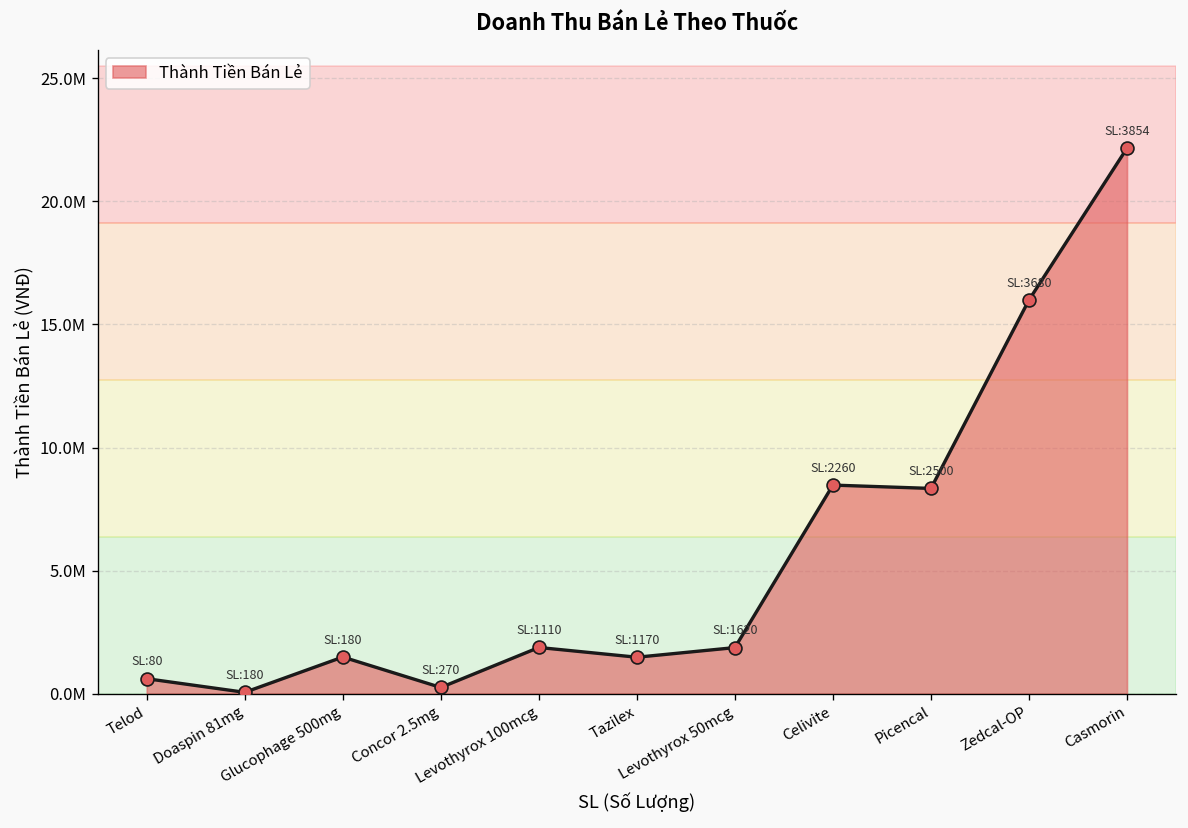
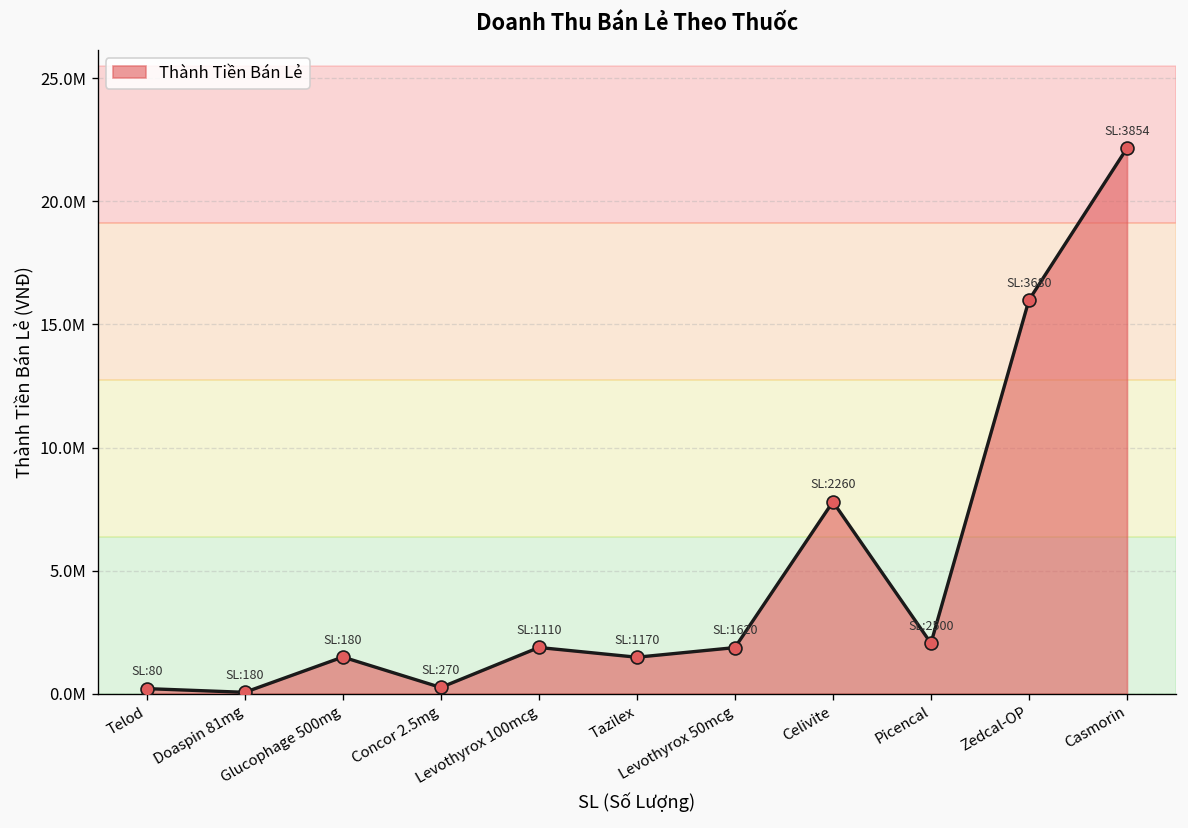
Telod: 600000 -> 200000
Celivite: 8500000 -> 7800000
Picencal: 8300000 -> 2000000
